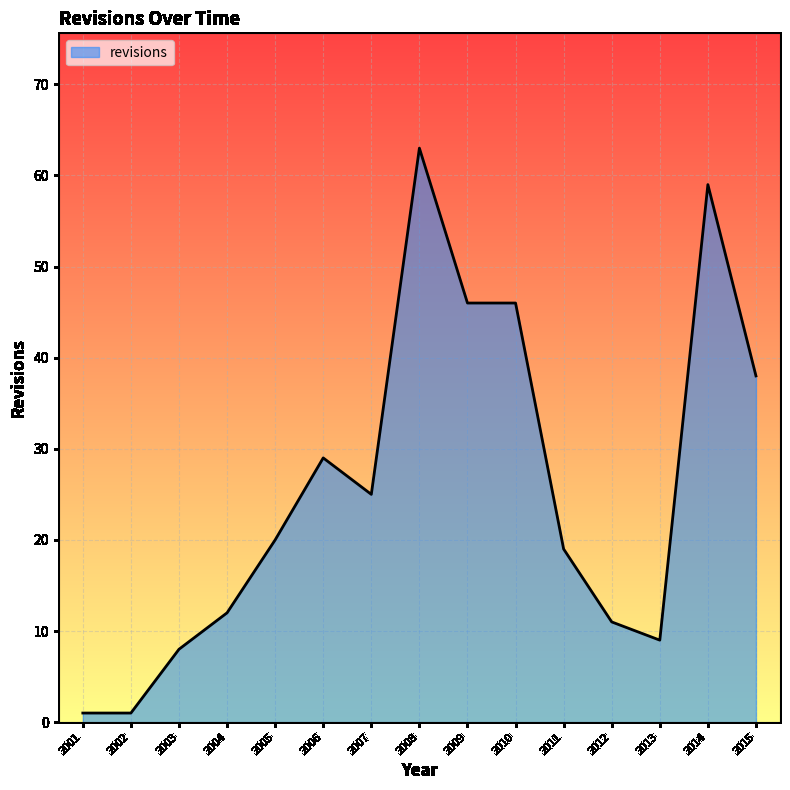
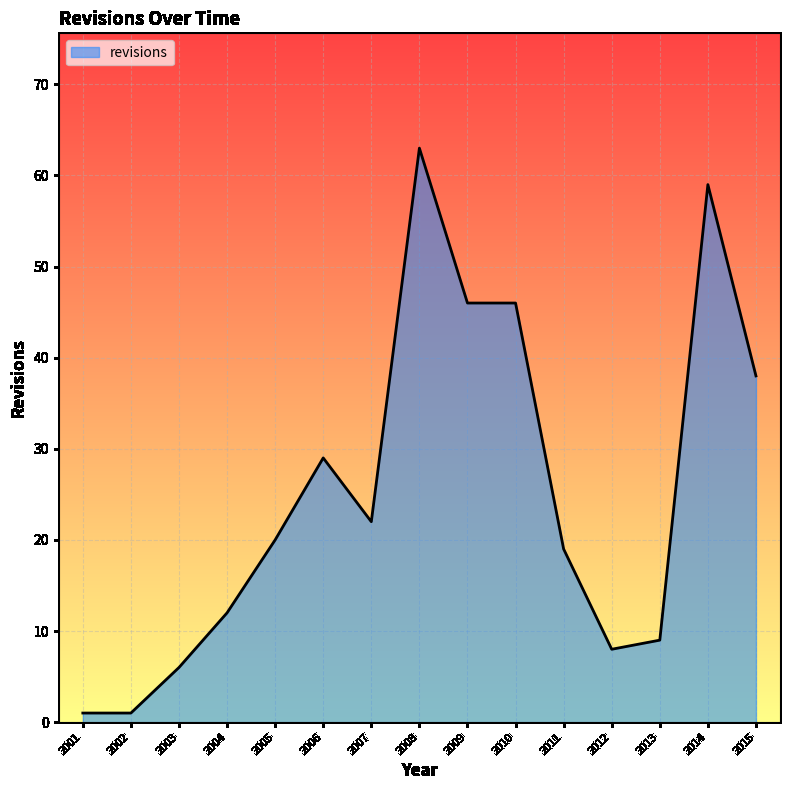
2003: 8 -> 6
2007: 25 -> 22
2012: 11 -> 8
